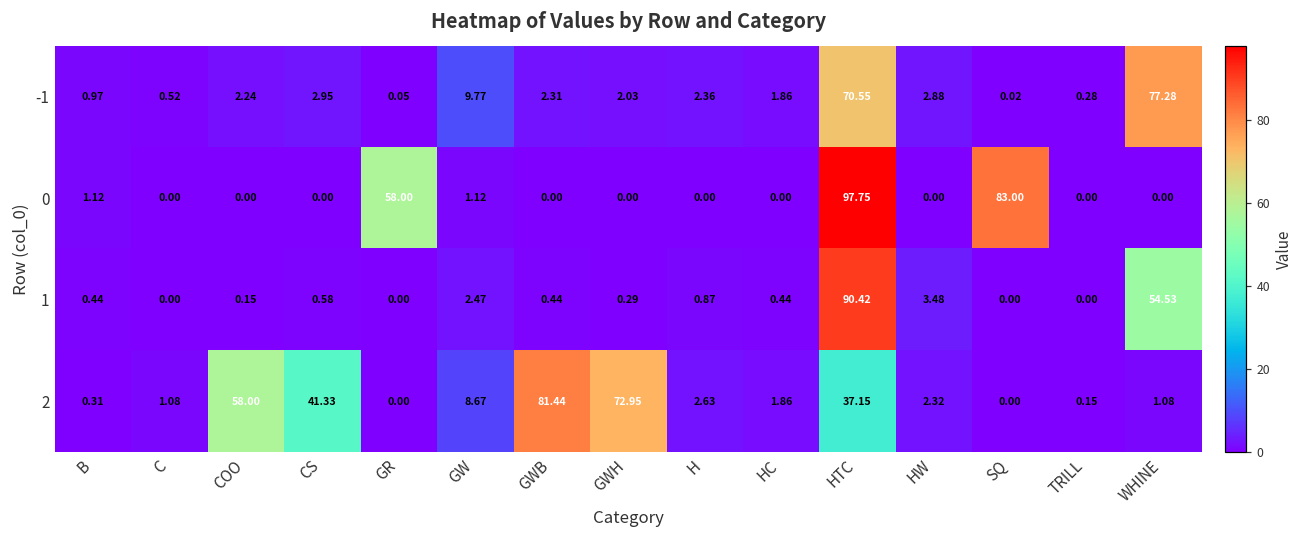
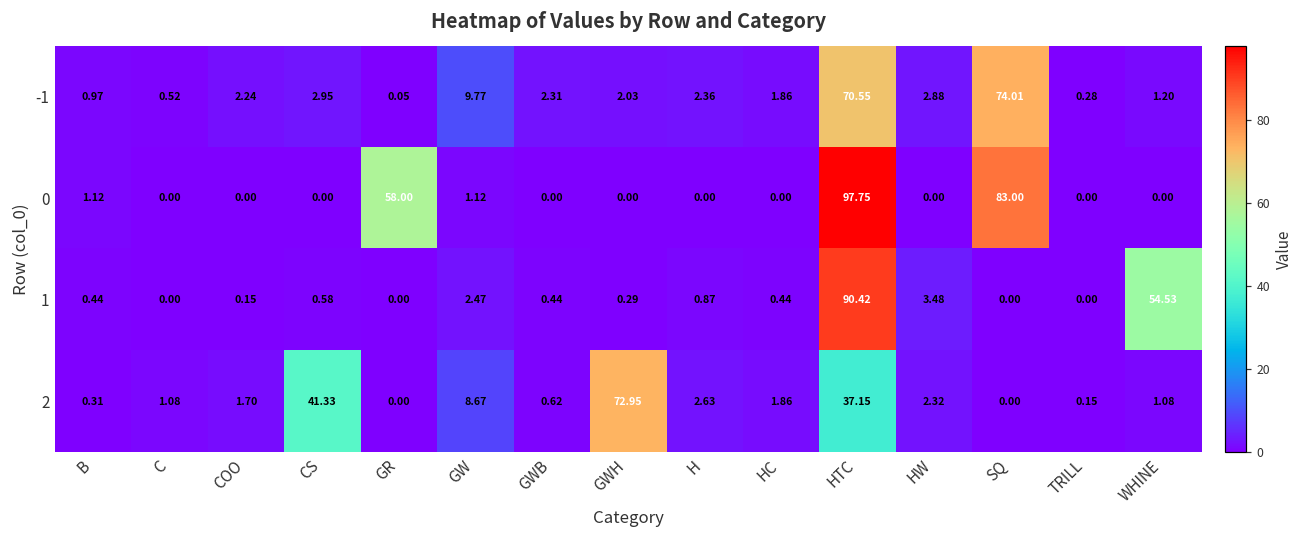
-1, SQ: 0.02 -> 74.01
-1, WHINE: 77.28 -> 1.20
2, COO: 58.00 -> 1.70
2, GWB: 81.44 -> 0.62
